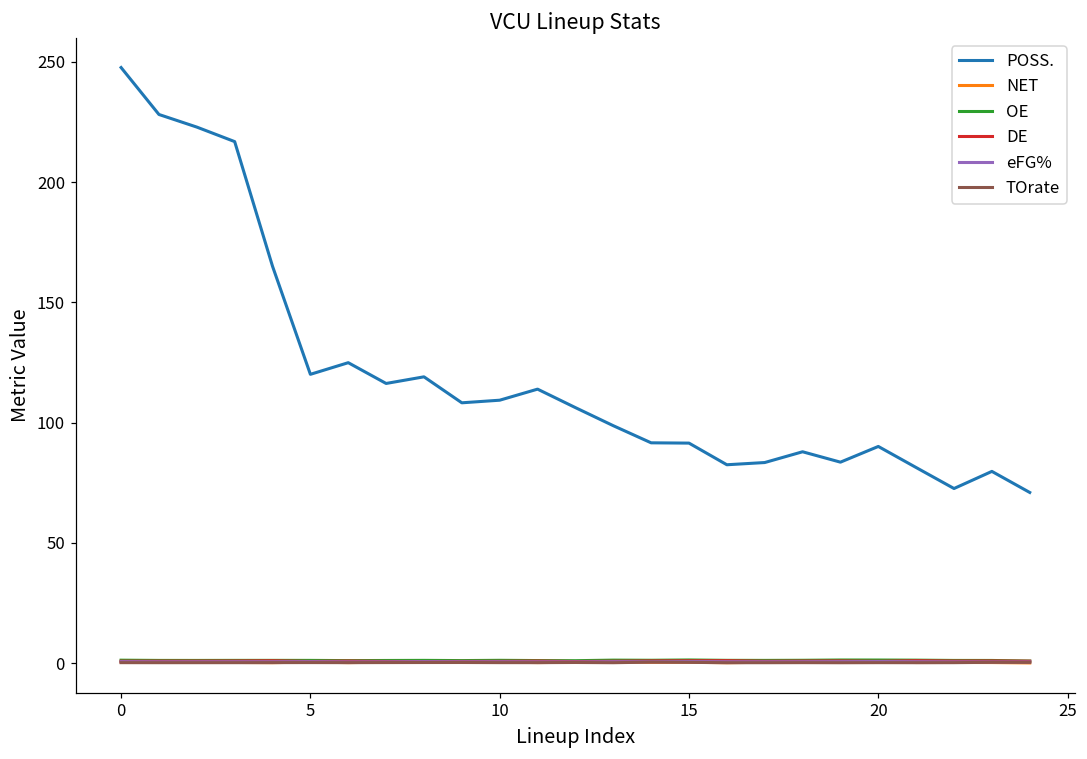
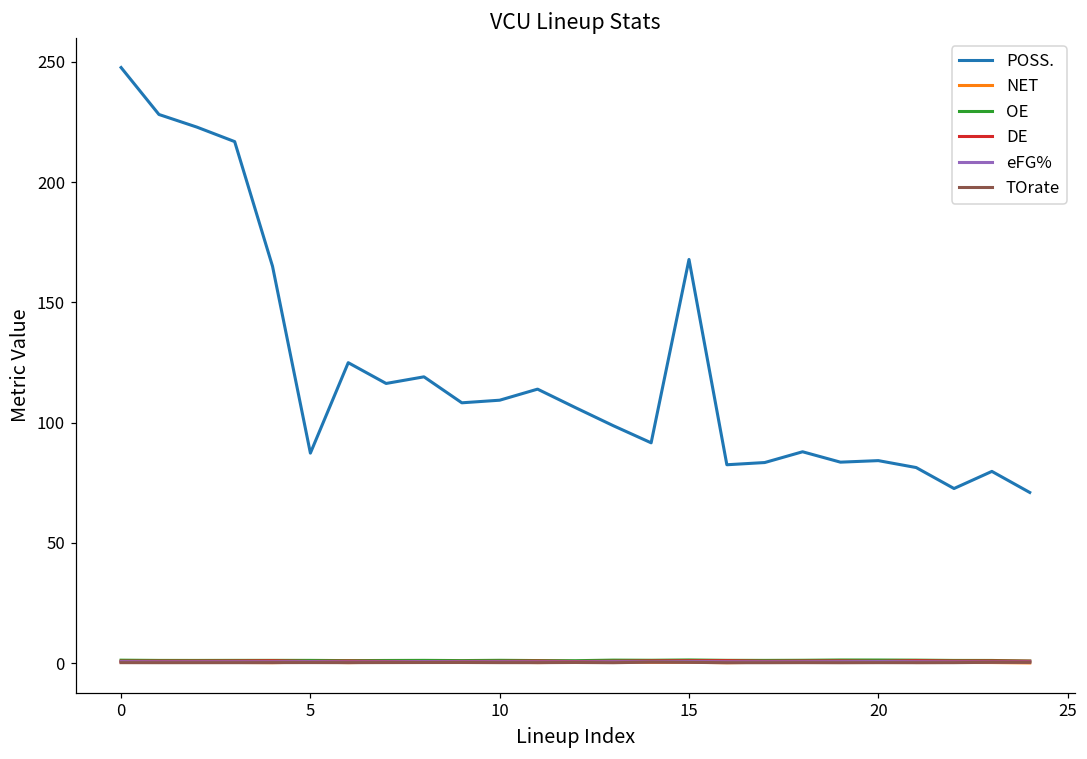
POSS., 5: 120 -> 87
POSS., 15: 91 -> 168
POSS., 20: 90 -> 84
